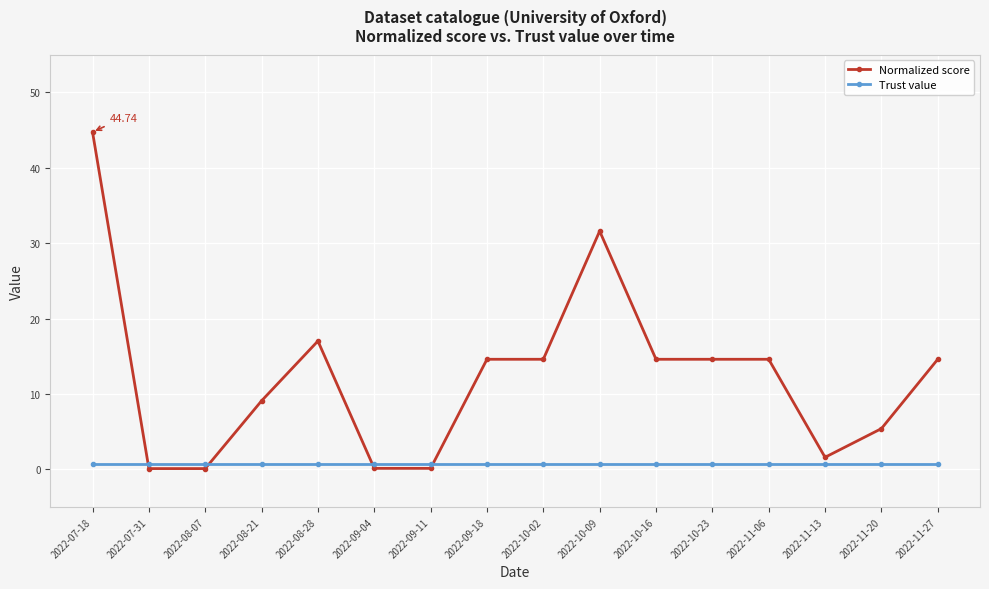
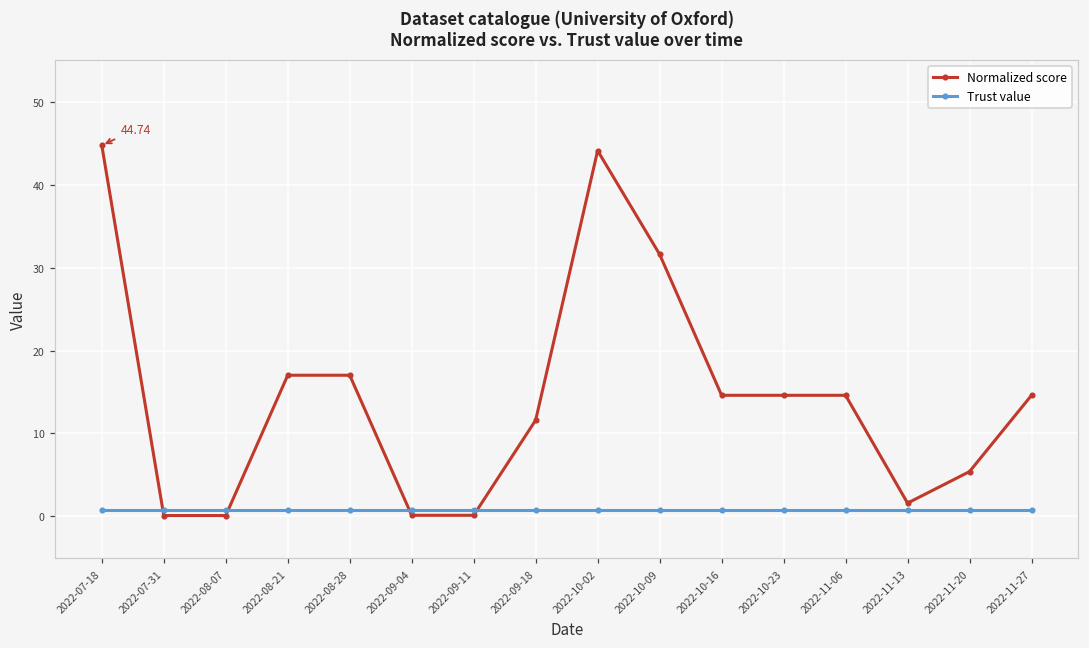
Normalized score, 2022-08-21: 9 -> 17
Normalized score, 2022-09-18: 15 -> 12
Normalized score, 2022-10-02: 15 -> 44
